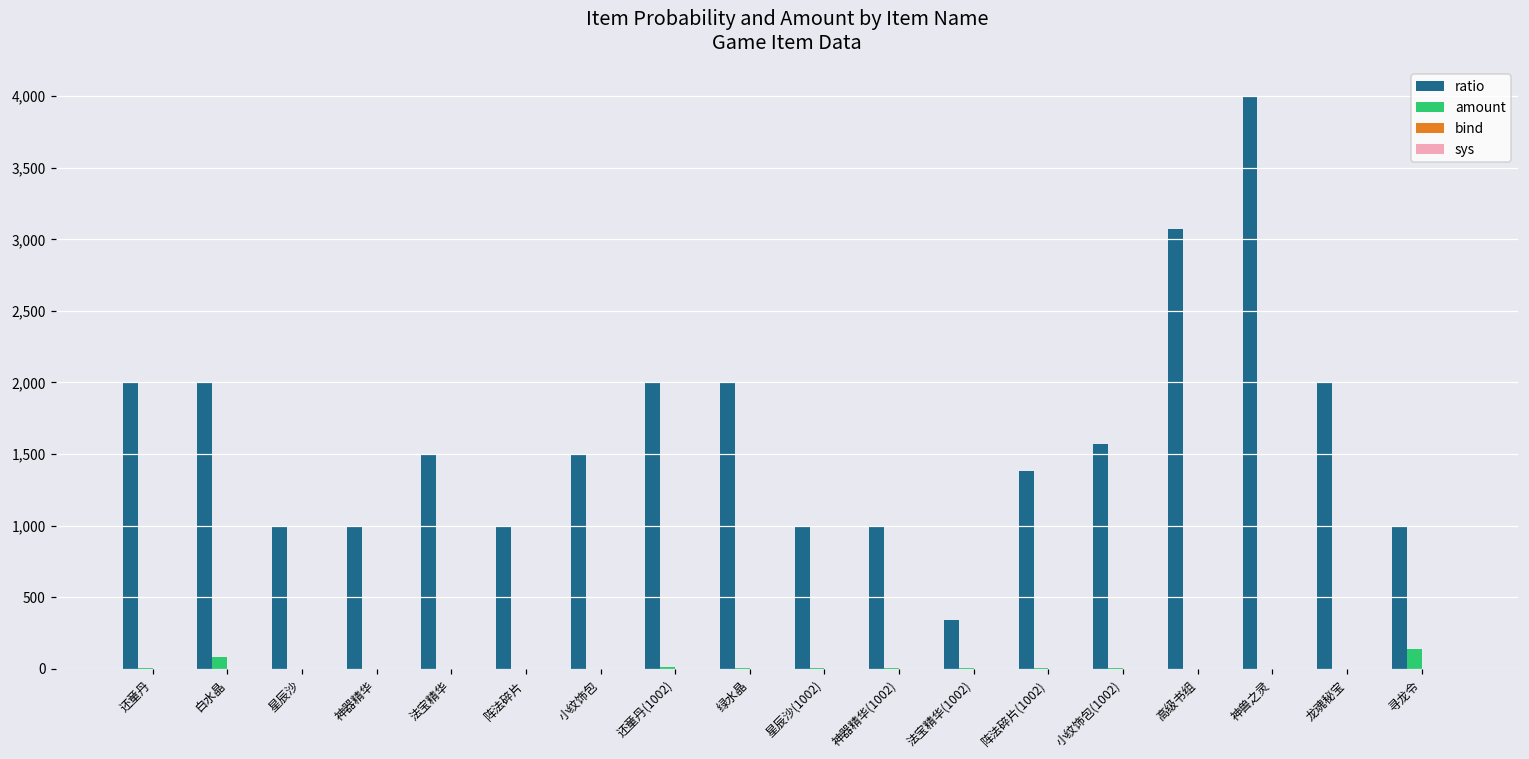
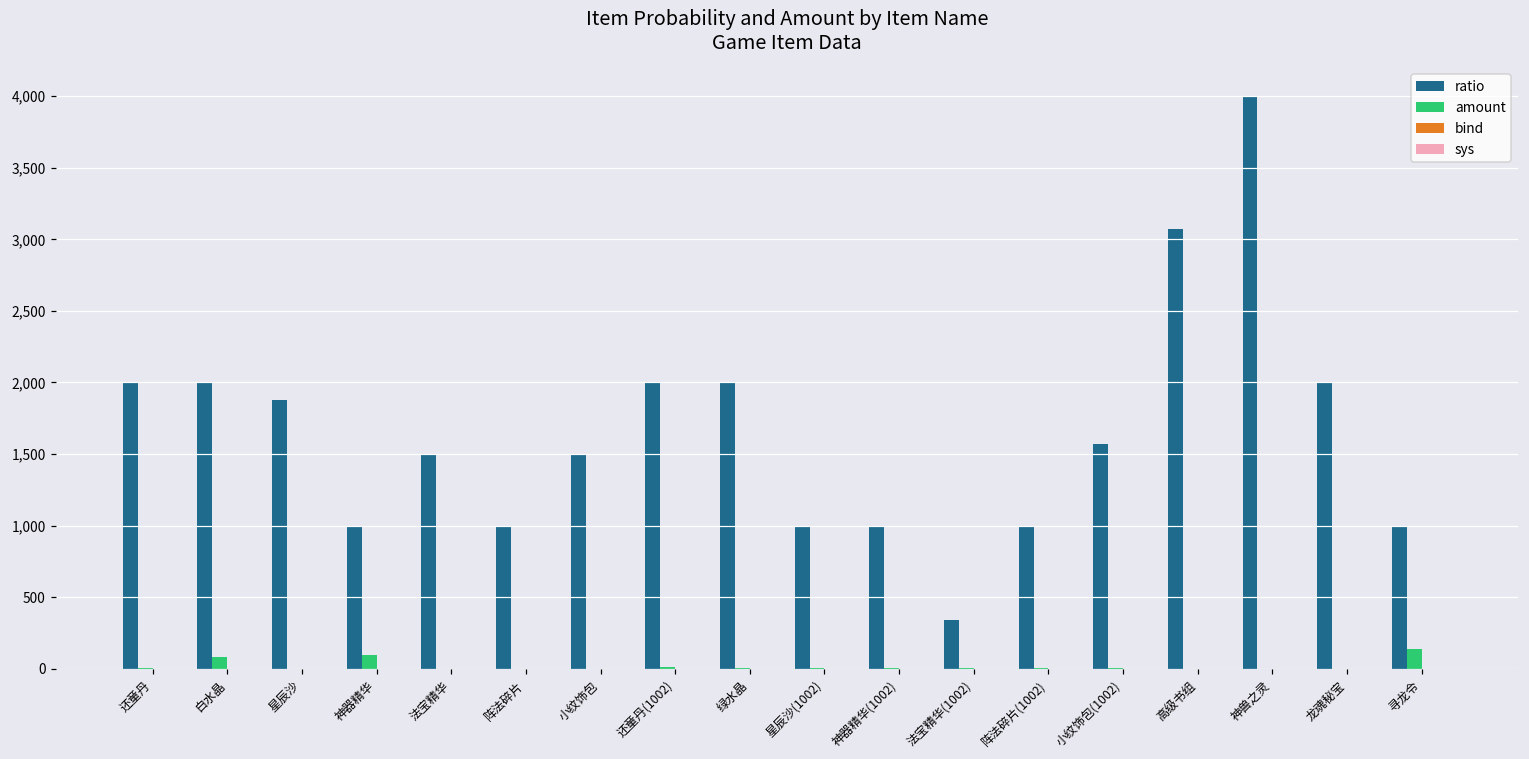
ratio, 星辰沙: 1,000 -> 1,880
amount, 神器精华: 0 -> 90
ratio, 阵法碎片(1002): 1,380 -> 1,000
